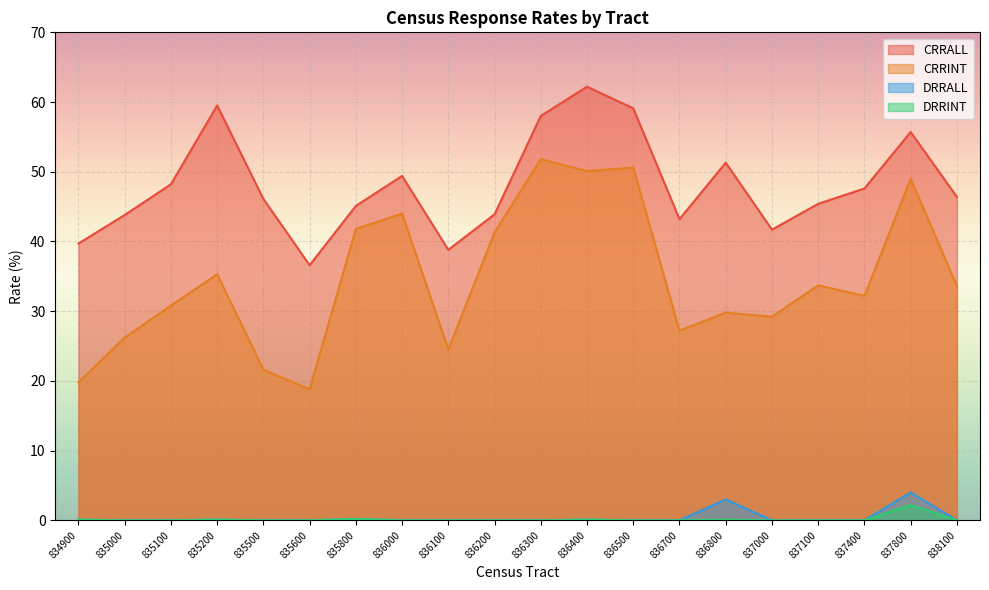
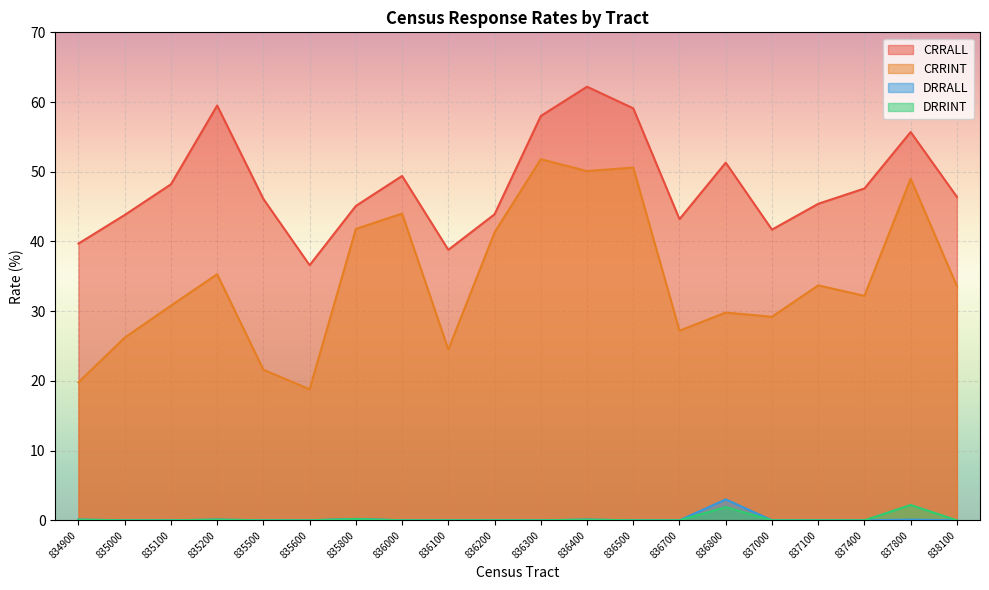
DRRINT, 836800: 0 -> 2
DRRALL, 837800: 4 -> 0
